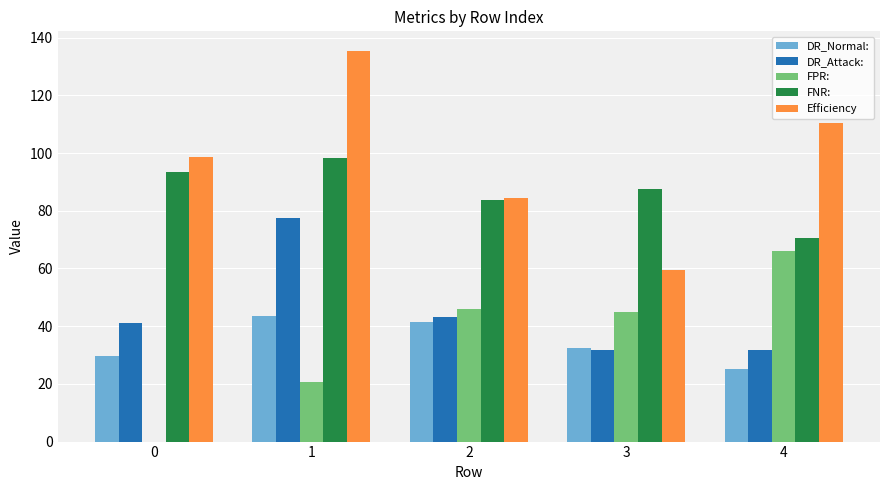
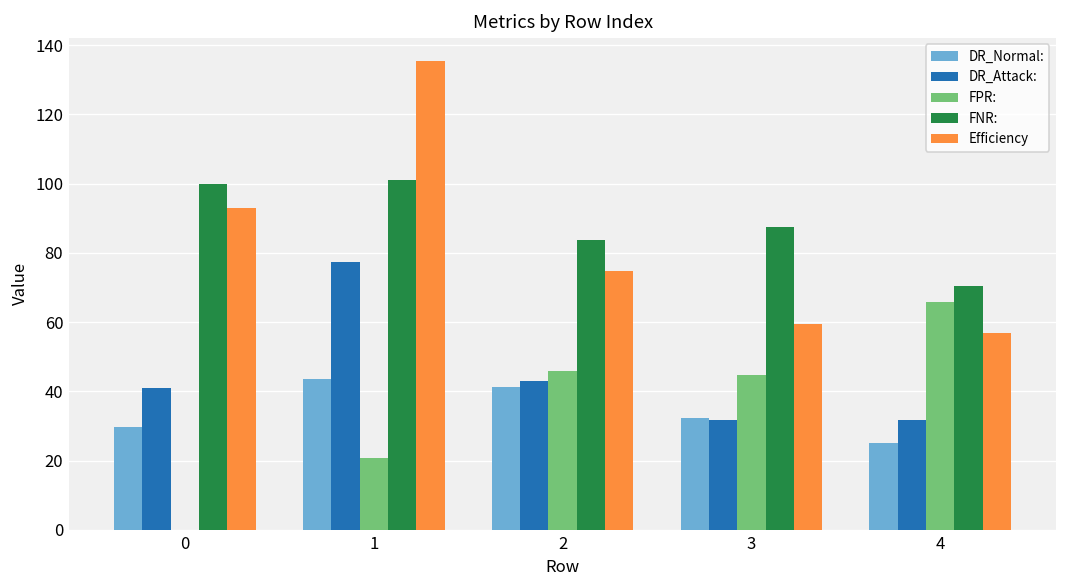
FNR:, 0: 93 -> 100
Efficiency, 0: 99 -> 93
FNR:, 1: 98 -> 101
Efficiency, 2: 85 -> 75
Efficiency, 4: 110 -> 57
